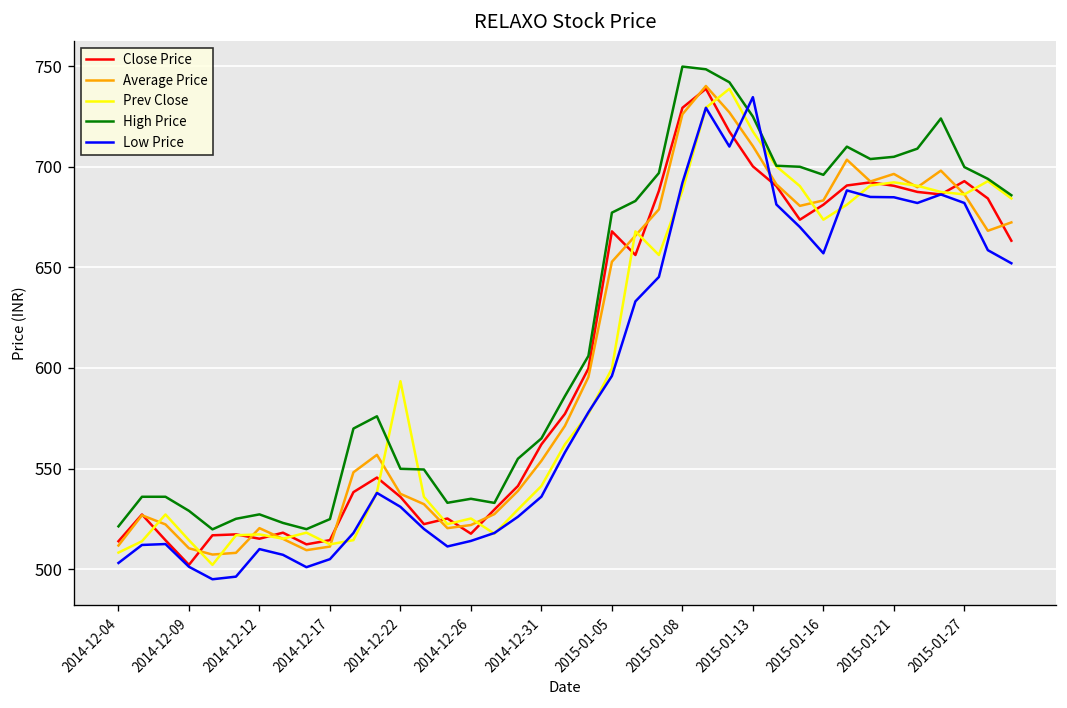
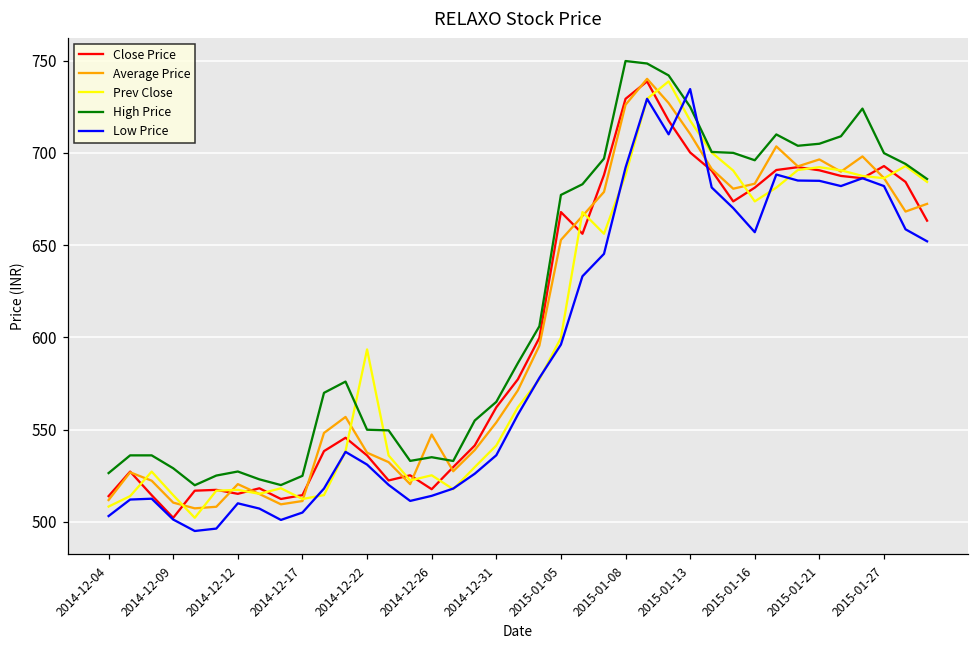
High Price, 2014-12-04: 521 -> 526
Average Price, 2014-12-26: 522 -> 547
